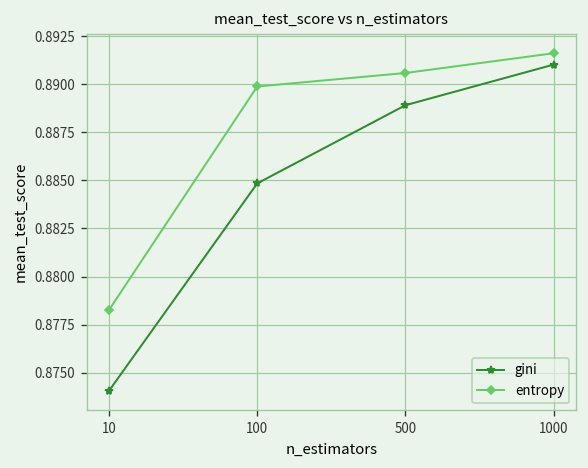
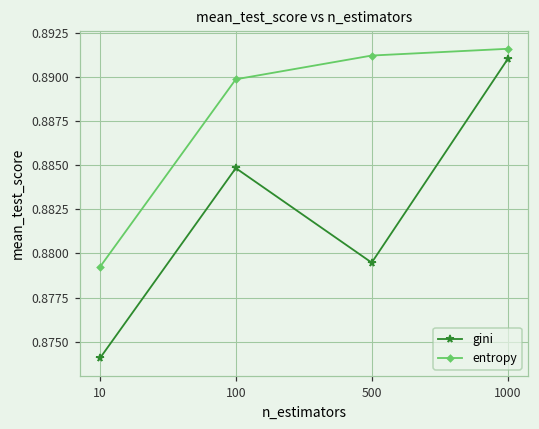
entropy, 10: 0.8783 -> 0.8792
gini, 500: 0.8889 -> 0.8795
entropy, 500: 0.8906 -> 0.8912
